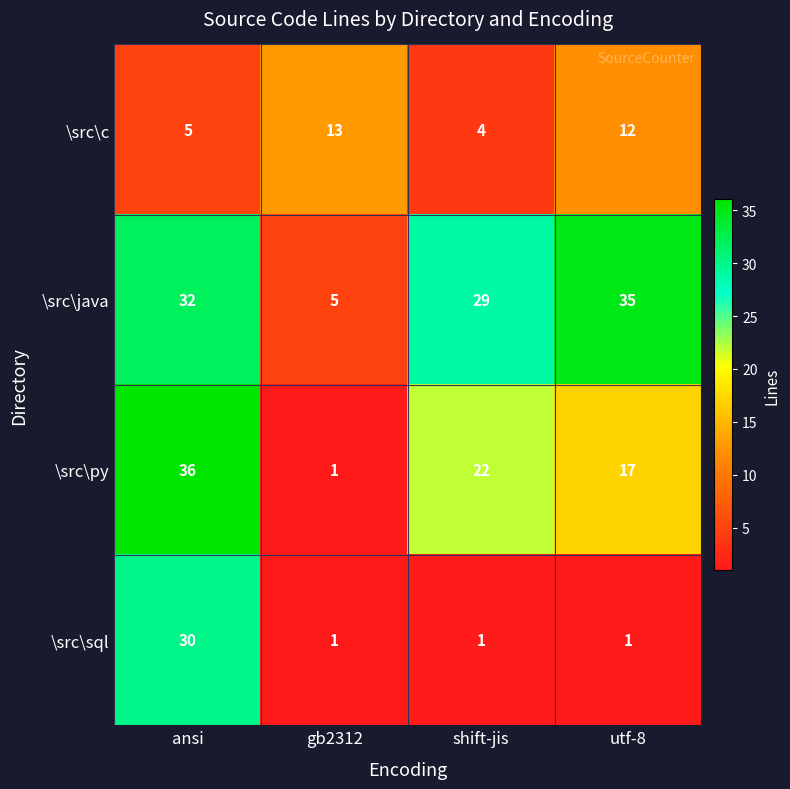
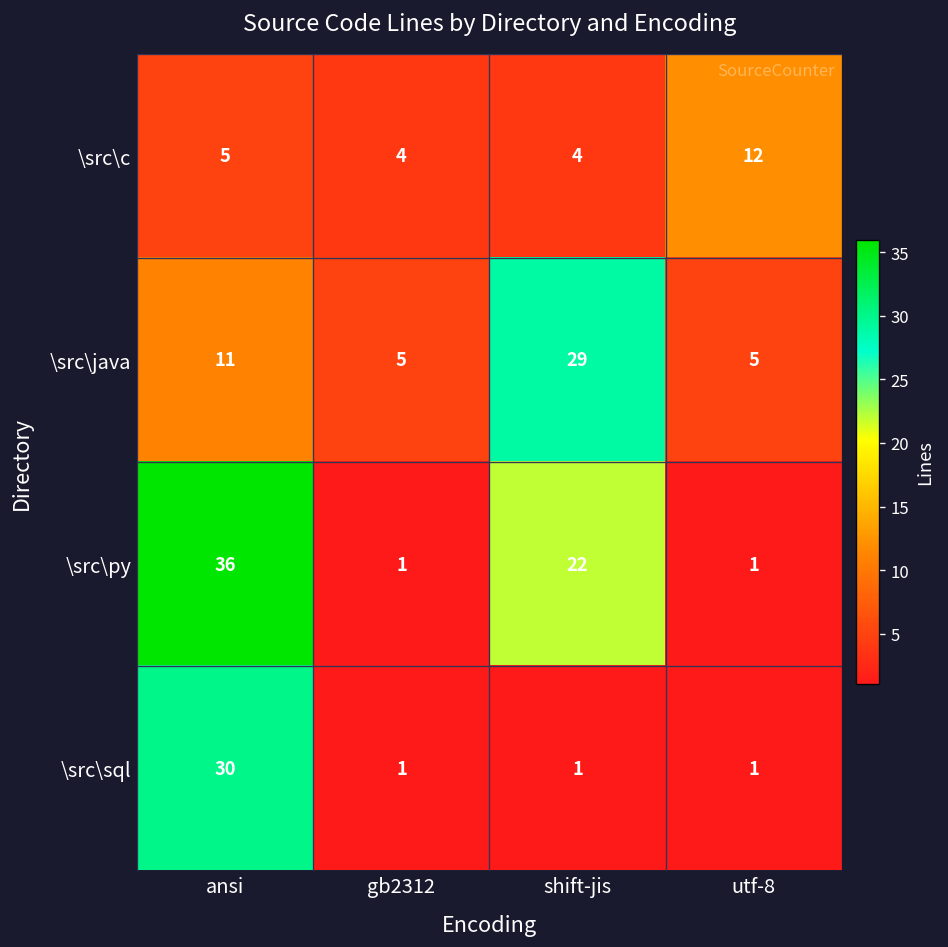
\src\c, gb2312: 13 -> 4
\src\java, ansi: 32 -> 11
\src\java, utf-8: 35 -> 5
\src\py, utf-8: 17 -> 1
